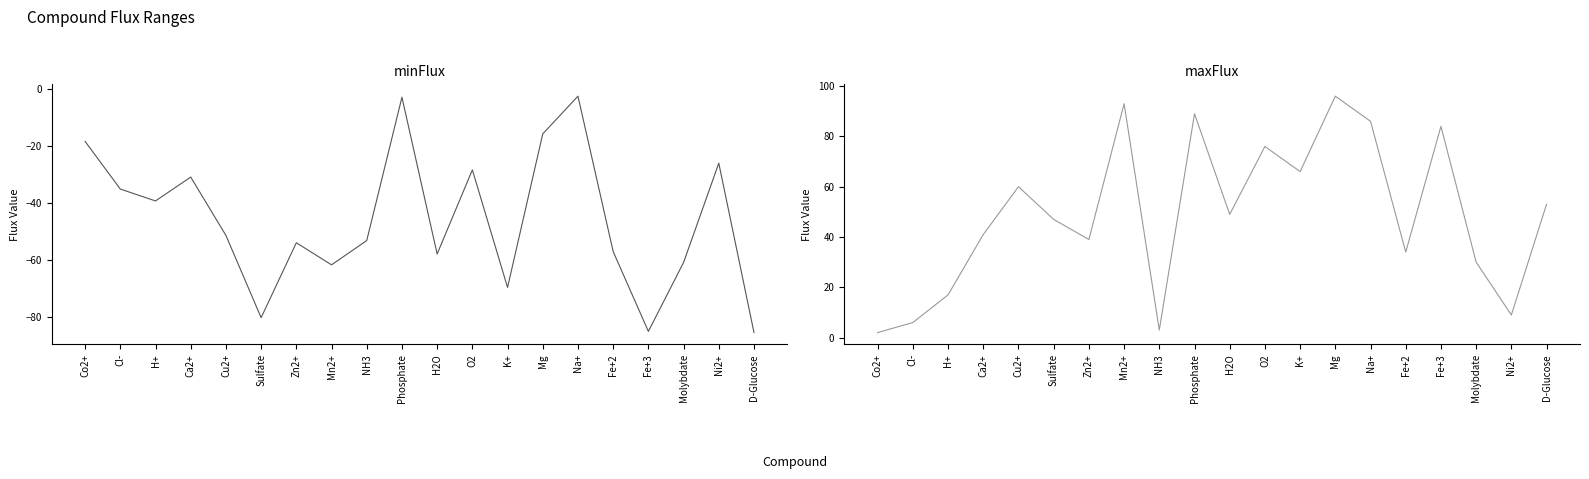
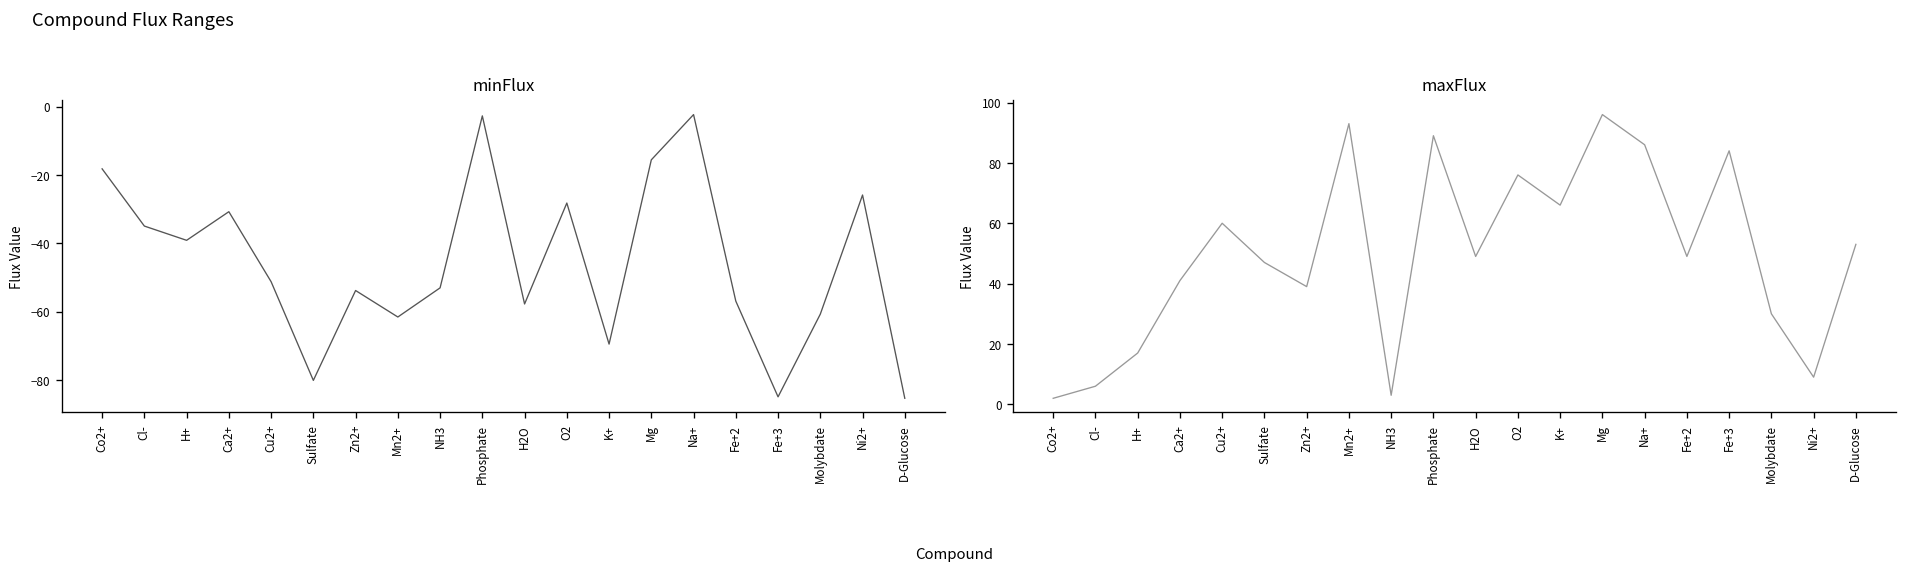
maxFlux, Fe+2: 34 -> 49
